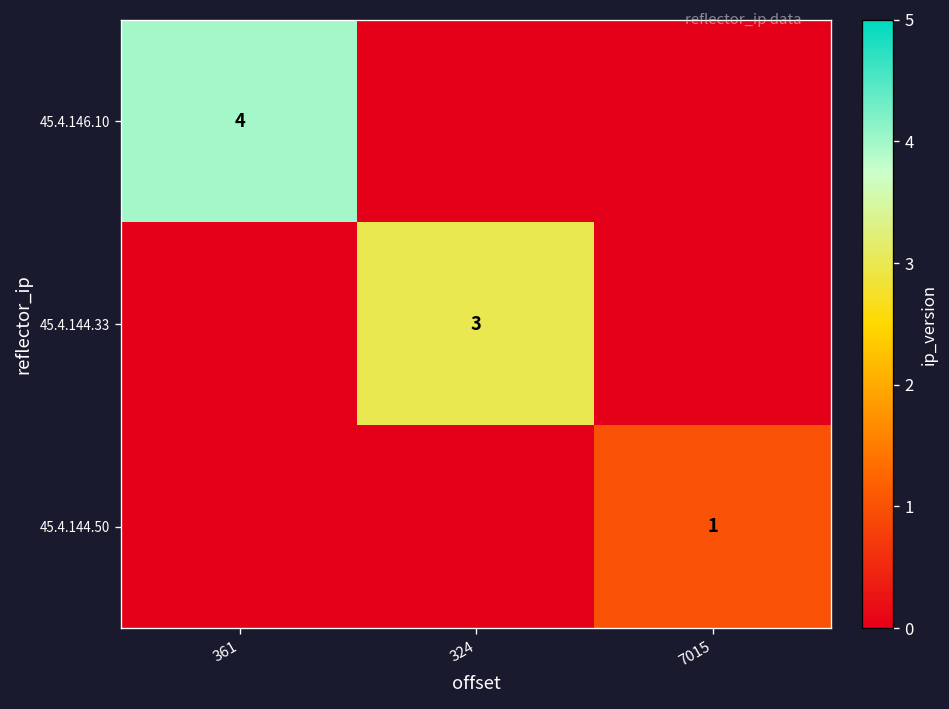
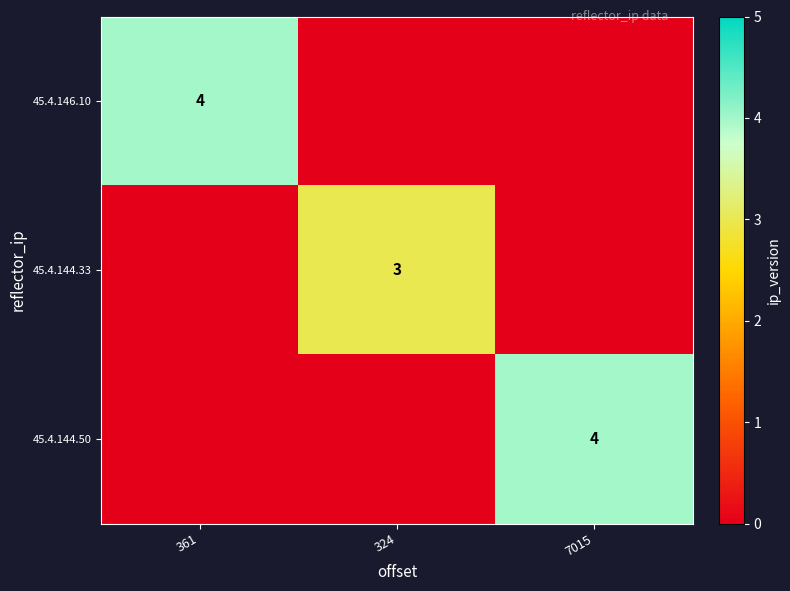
45.4.144.50, 7015: 1 -> 4
